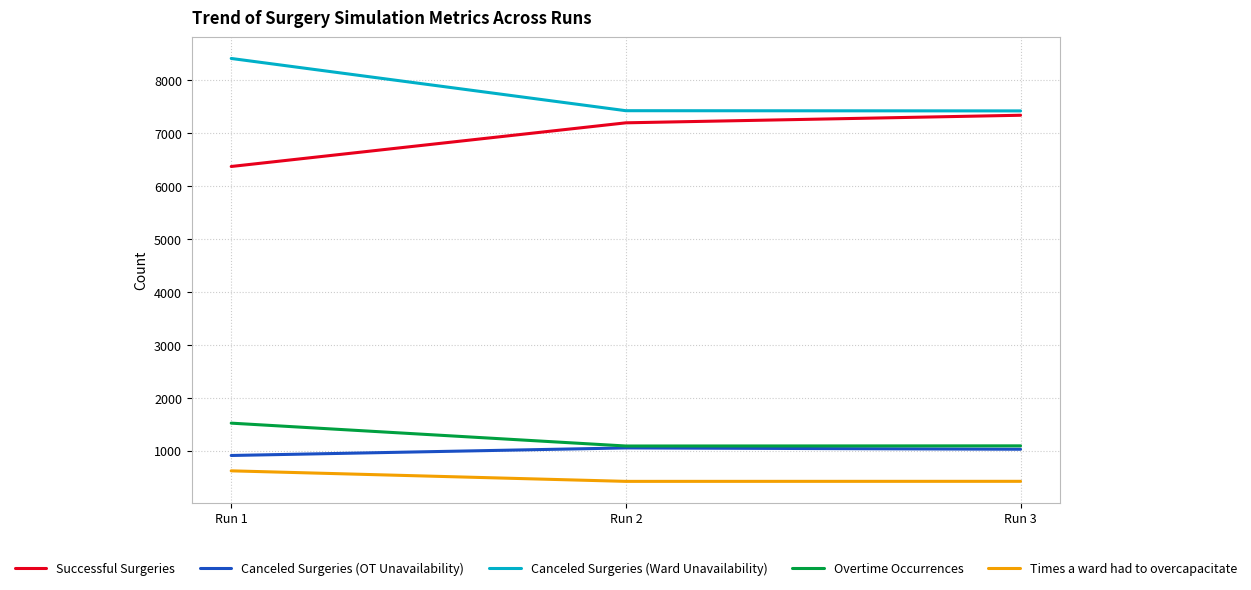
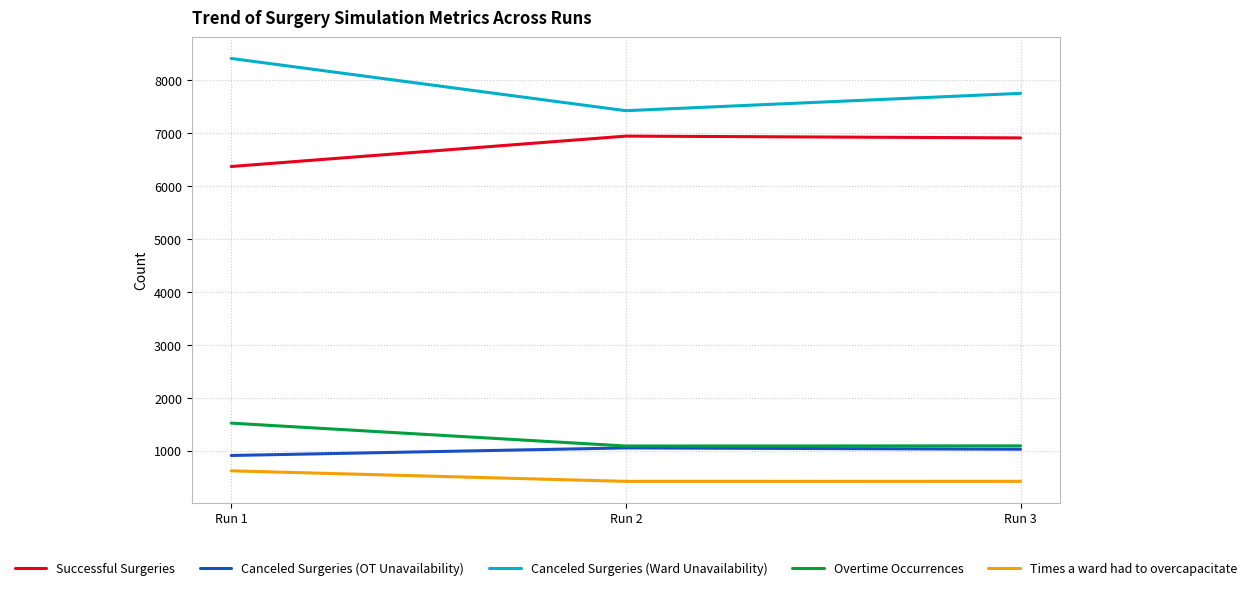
Successful Surgeries, Run 2: 7200 -> 6900
Successful Surgeries, Run 3: 7300 -> 6900
Canceled Surgeries (Ward Unavailability), Run 3: 7400 -> 7800
